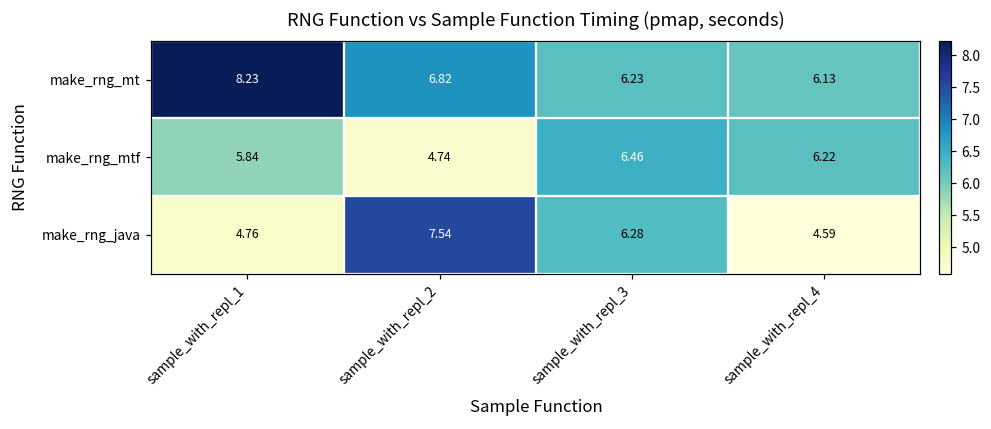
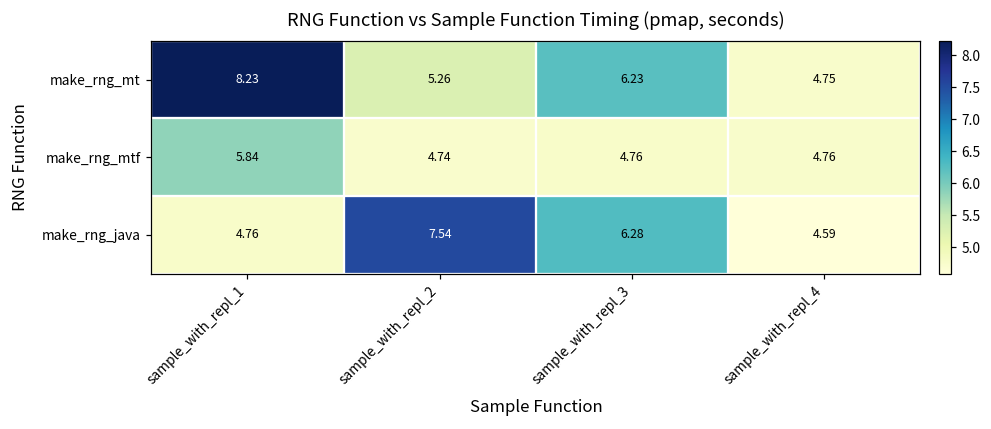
make_rng_mt, sample_with_repl_2: 6.82 -> 5.26
make_rng_mt, sample_with_repl_4: 6.13 -> 4.75
make_rng_mtf, sample_with_repl_3: 6.46 -> 4.76
make_rng_mtf, sample_with_repl_4: 6.22 -> 4.76
